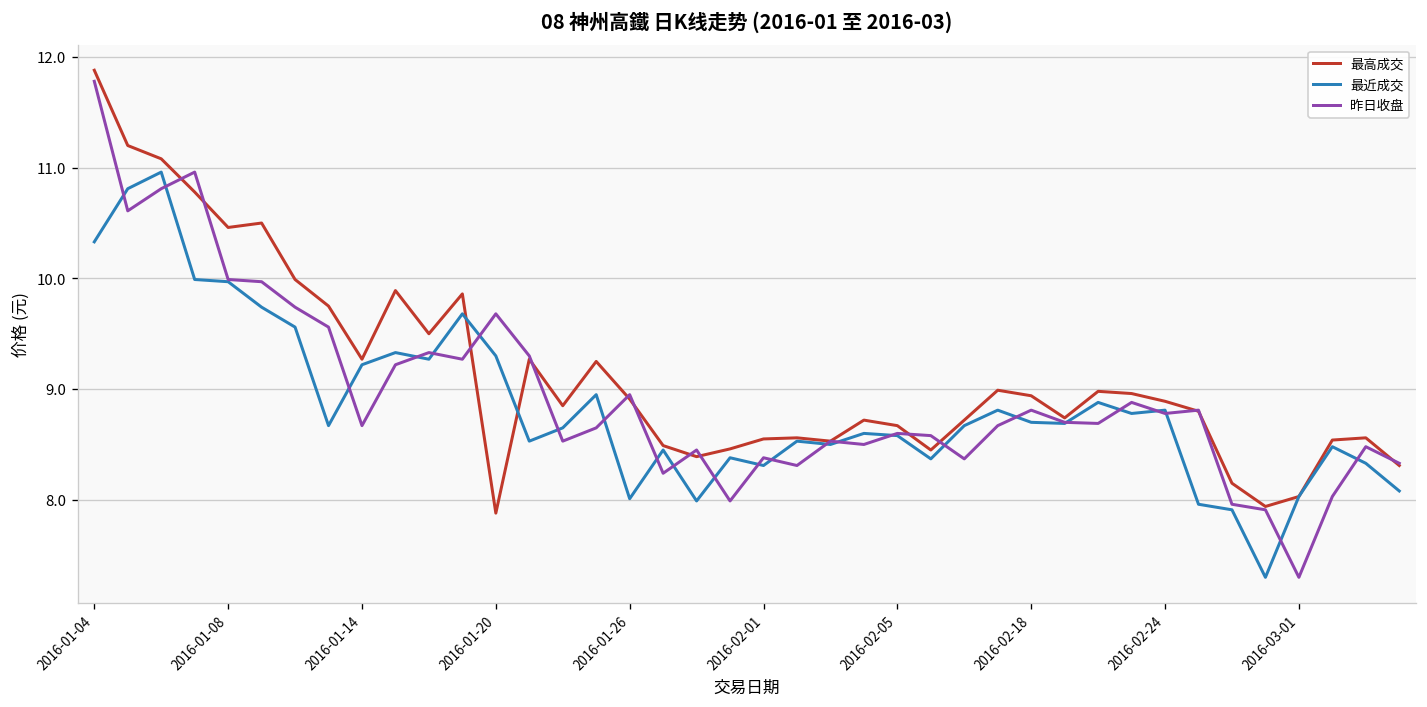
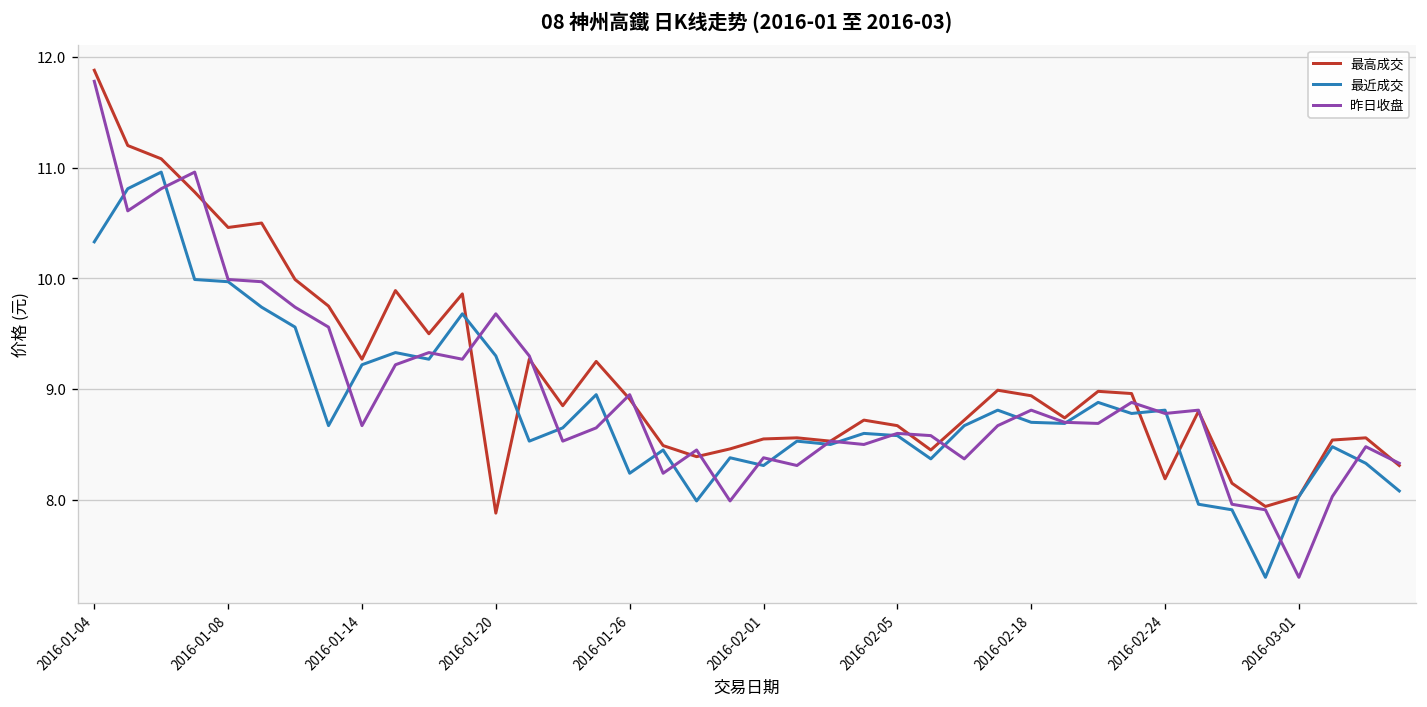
最近成交, 2016-01-26: 8.0 -> 8.2
最高成交, 2016-02-24: 8.9 -> 8.2
